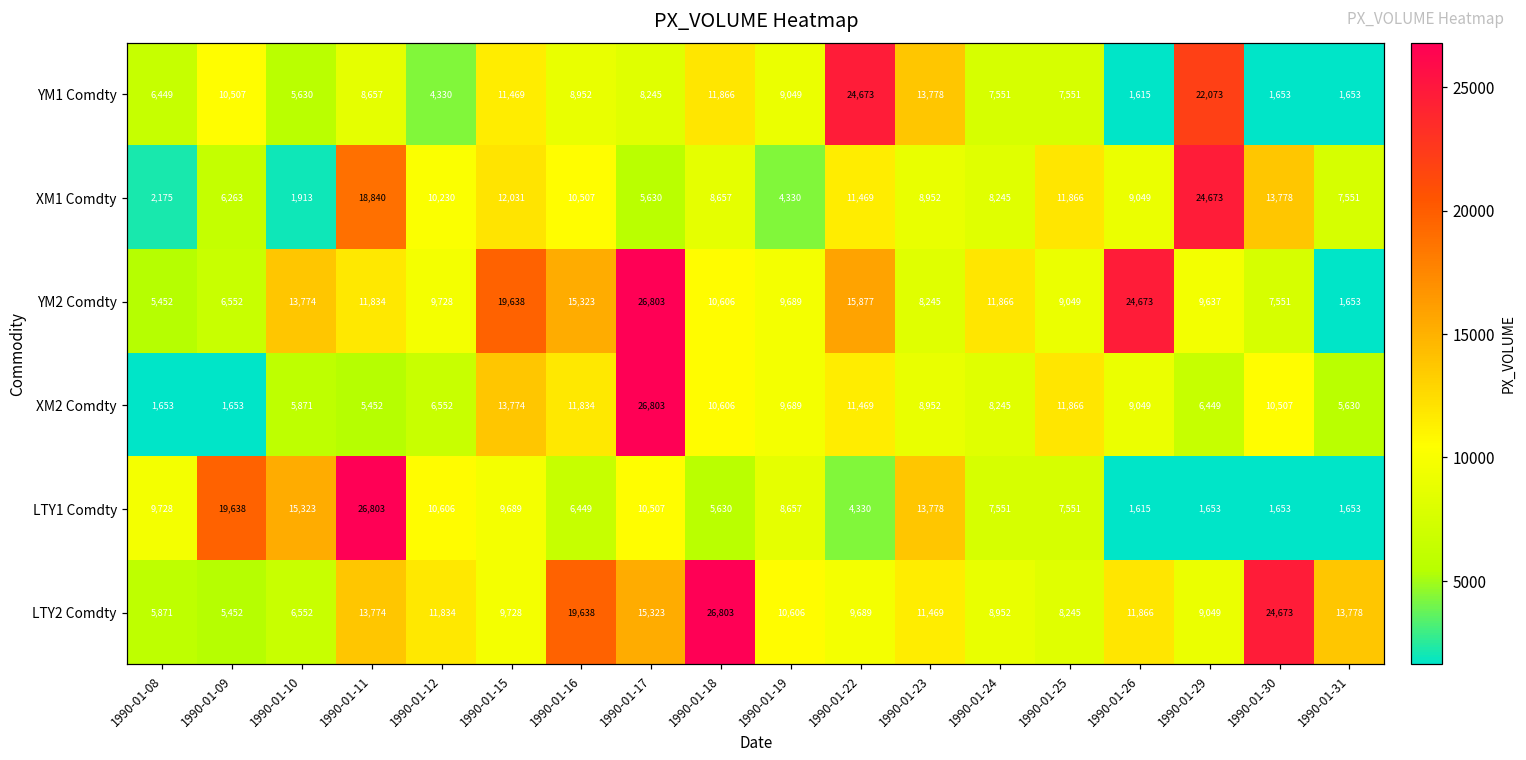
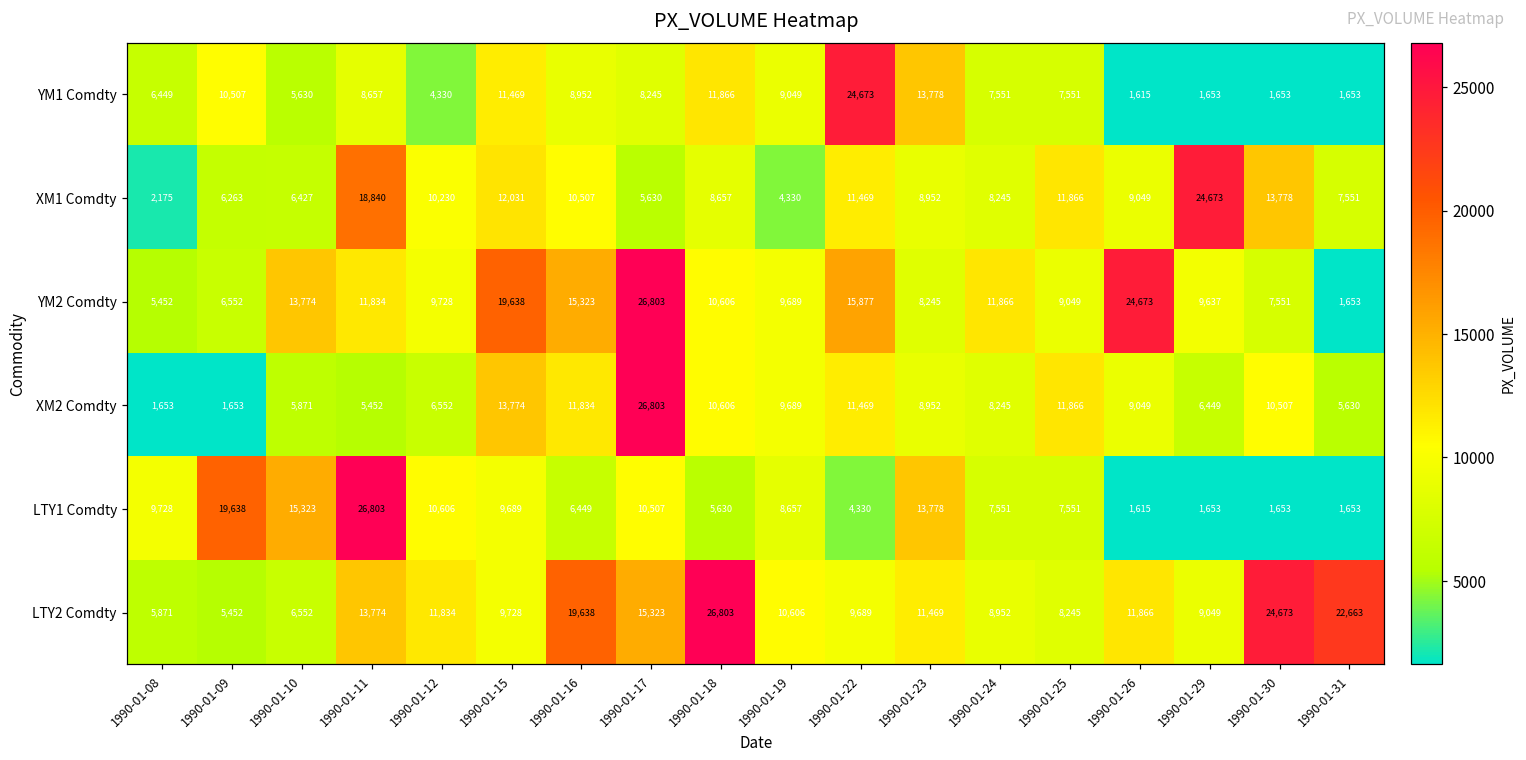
YM1 Comdty, 1990-01-29: 22,073 -> 1,653
XM1 Comdty, 1990-01-10: 1,913 -> 6,427
LTY2 Comdty, 1990-01-31: 13,778 -> 22,663
